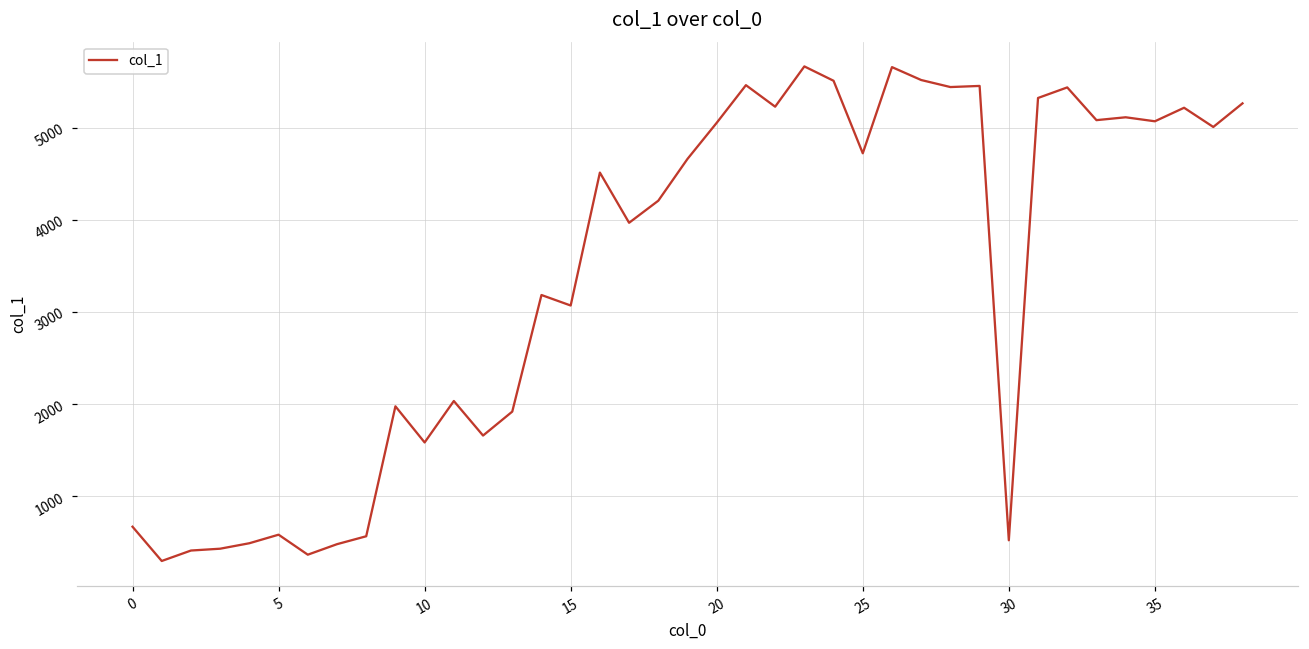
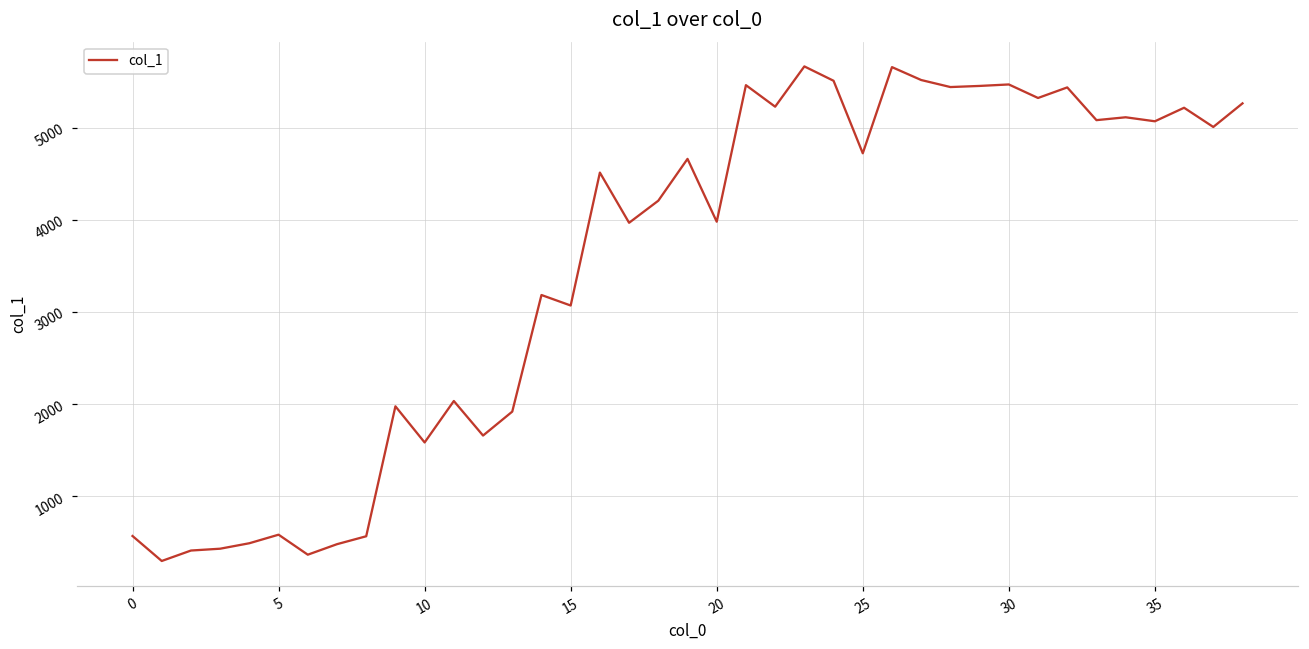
0: 700 -> 600
20: 5100 -> 4000
30: 500 -> 5500
